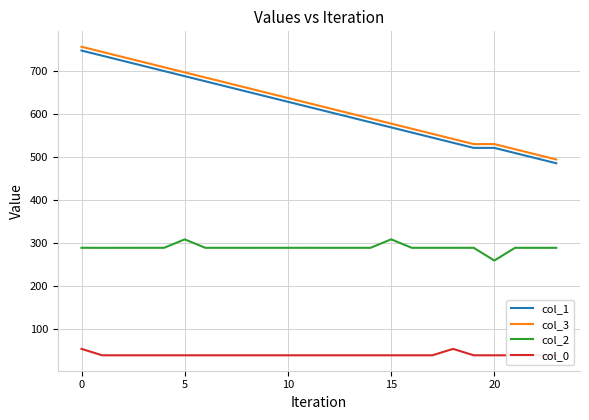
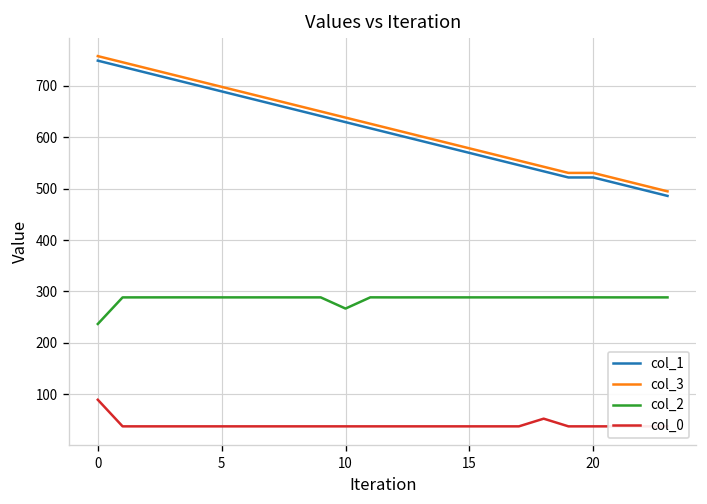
col_2, 0: 290 -> 240
col_0, 0: 50 -> 90
col_2, 5: 310 -> 290
col_2, 10: 290 -> 270
col_2, 15: 310 -> 290
col_2, 20: 260 -> 290
